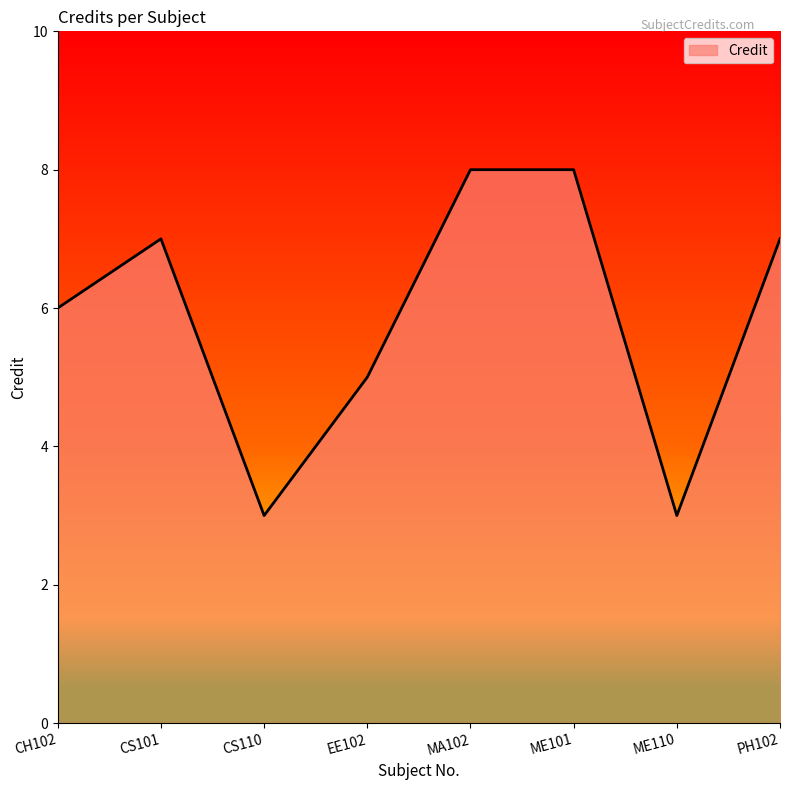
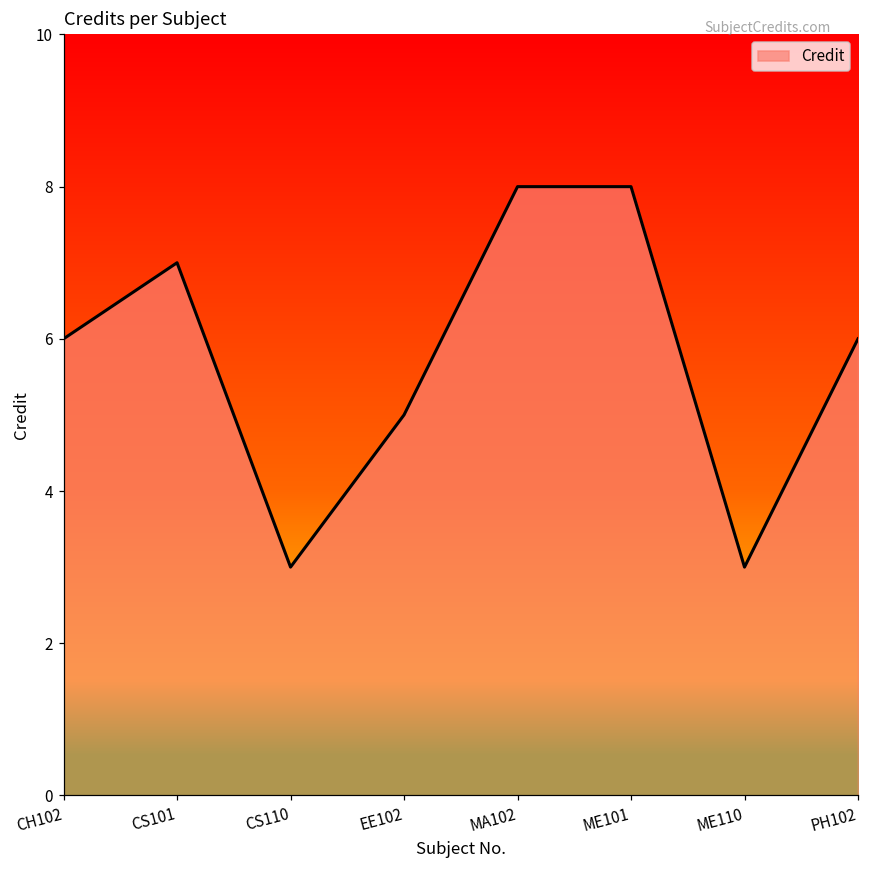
PH102: 7 -> 6
